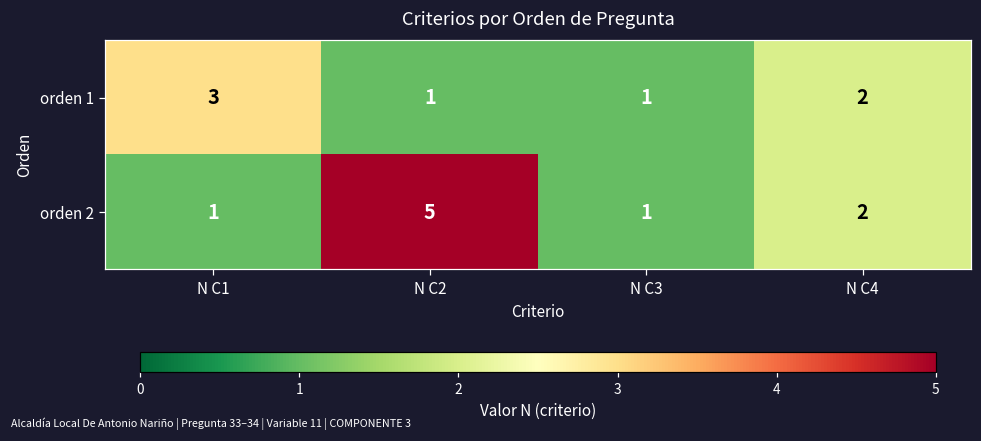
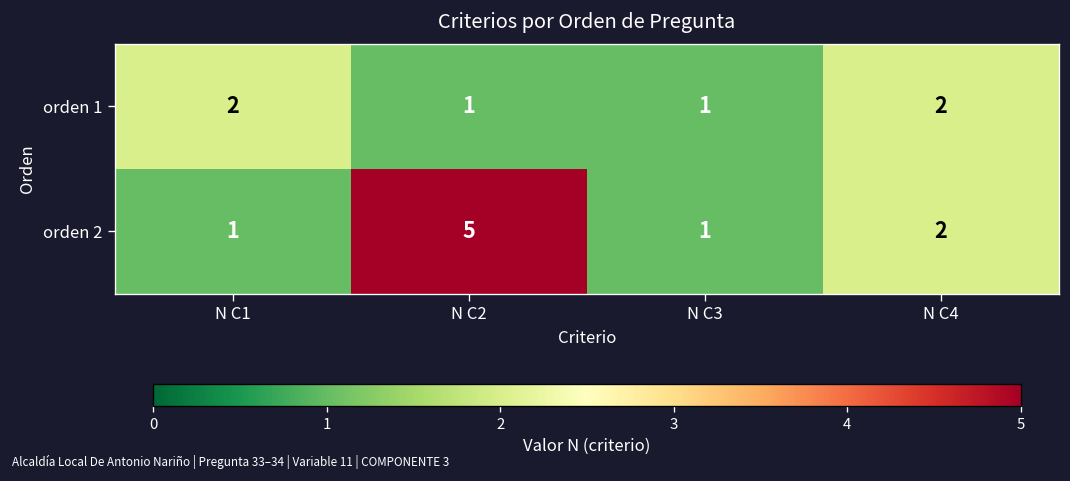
orden 1, N C1: 3 -> 2
